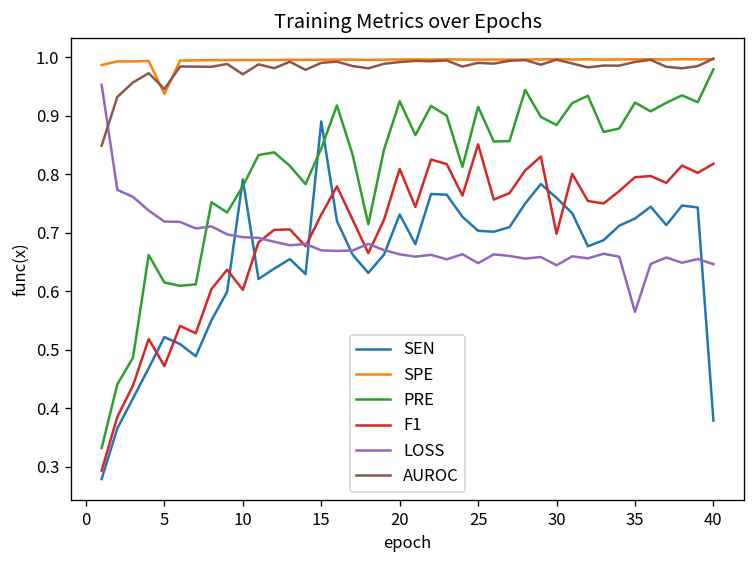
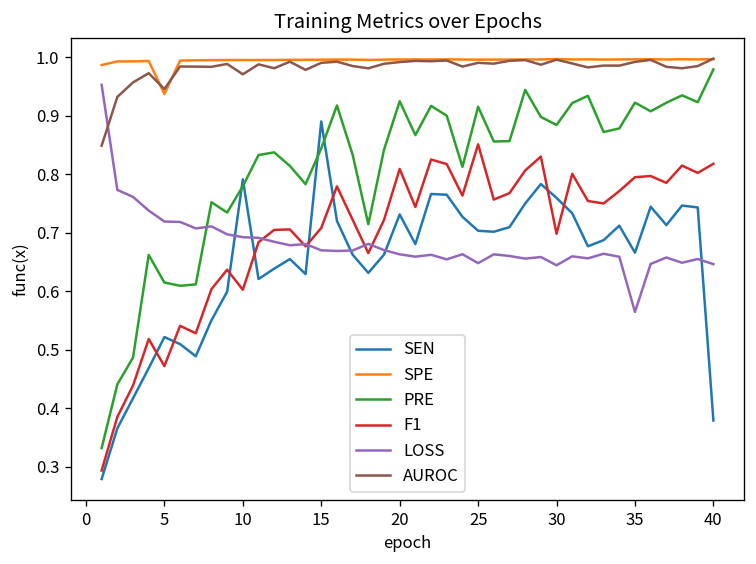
F1, 15: 0.73 -> 0.71
SEN, 35: 0.72 -> 0.67
